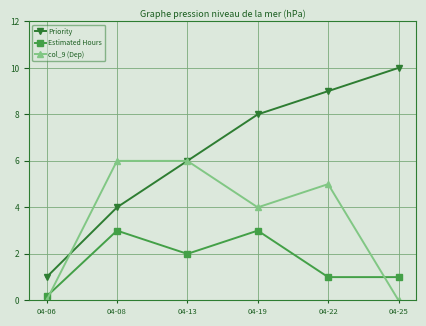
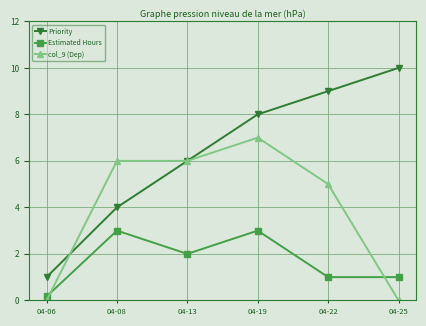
col_9 (Dep), 04-19: 4 -> 7
